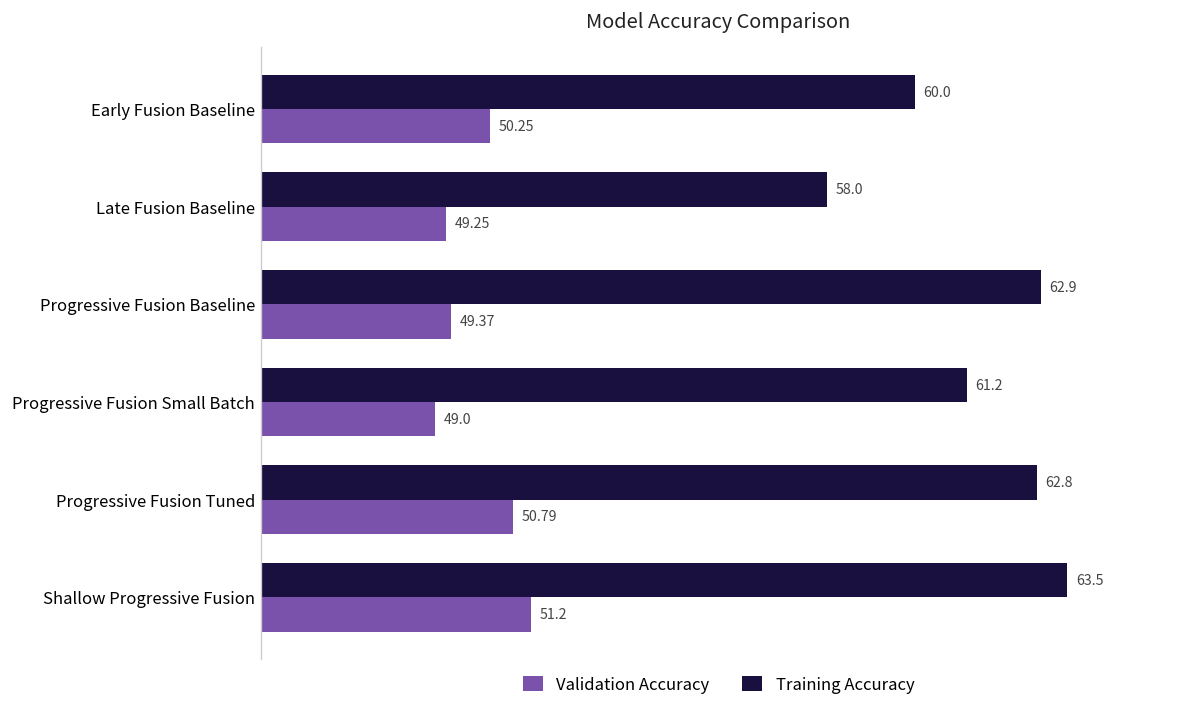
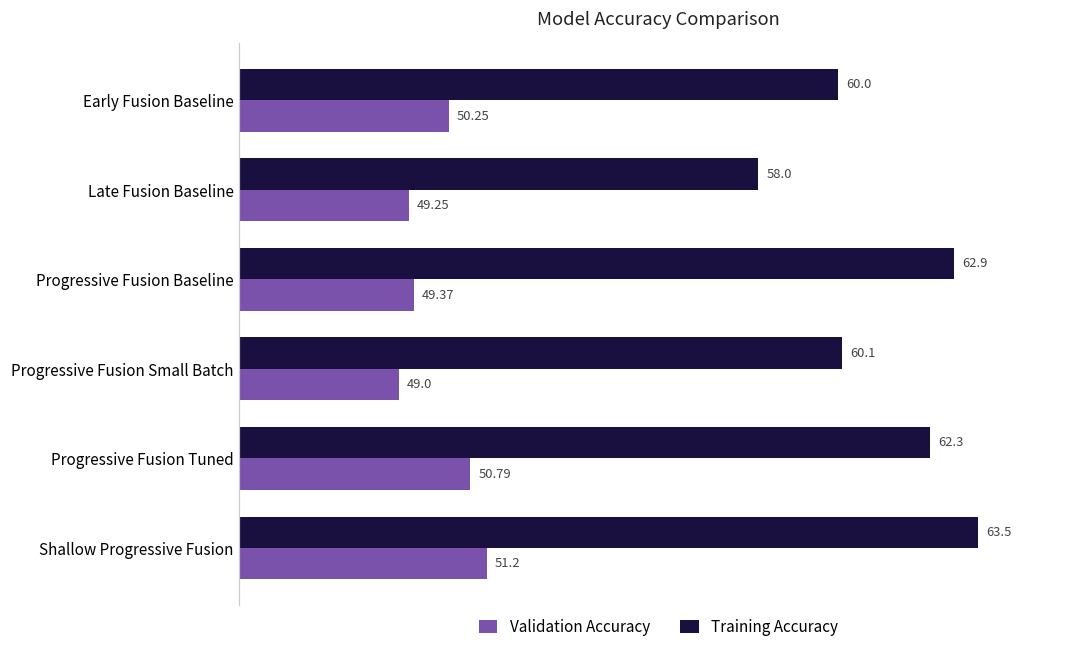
Training Accuracy, Progressive Fusion Small Batch: 61.2 -> 60.1
Training Accuracy, Progressive Fusion Tuned: 62.8 -> 62.3
